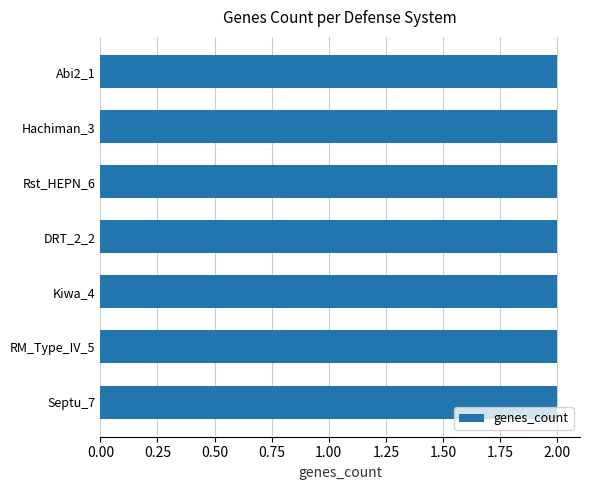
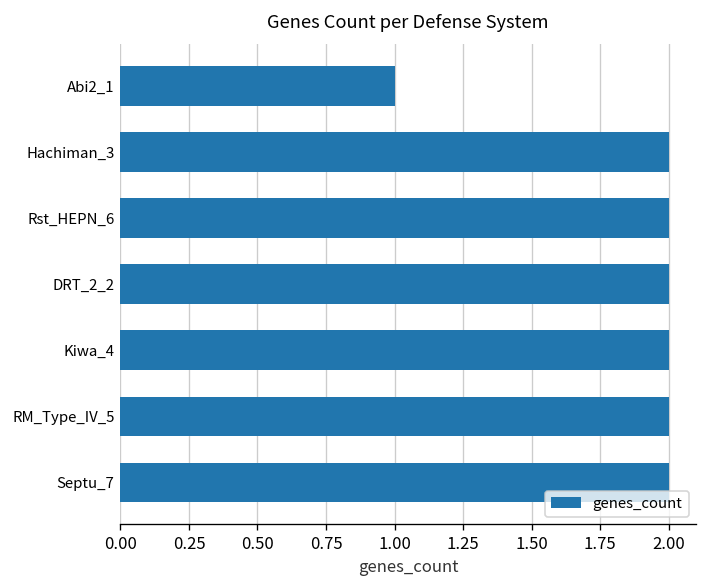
Abi2_1: 2 -> 1
